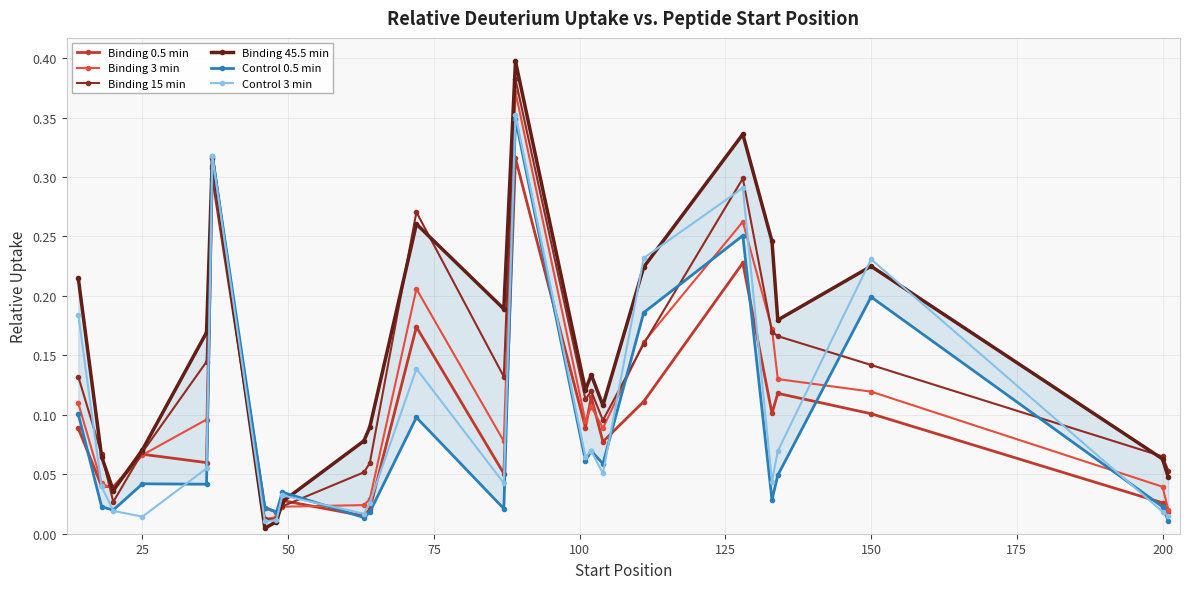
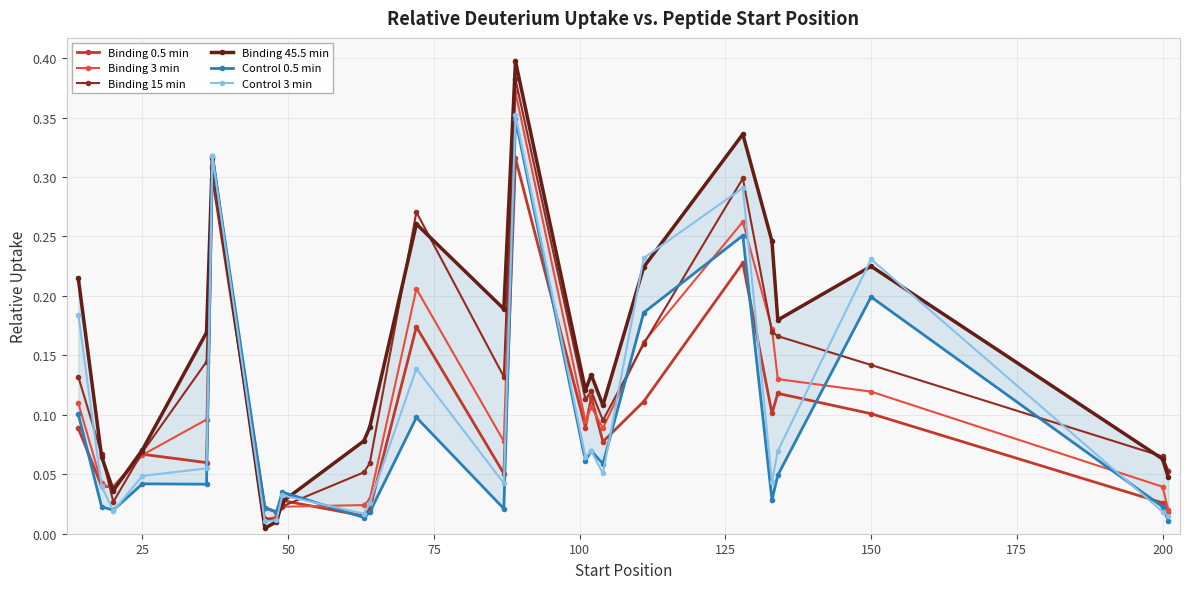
Control 3 min, 25: 0.014 -> 0.049
